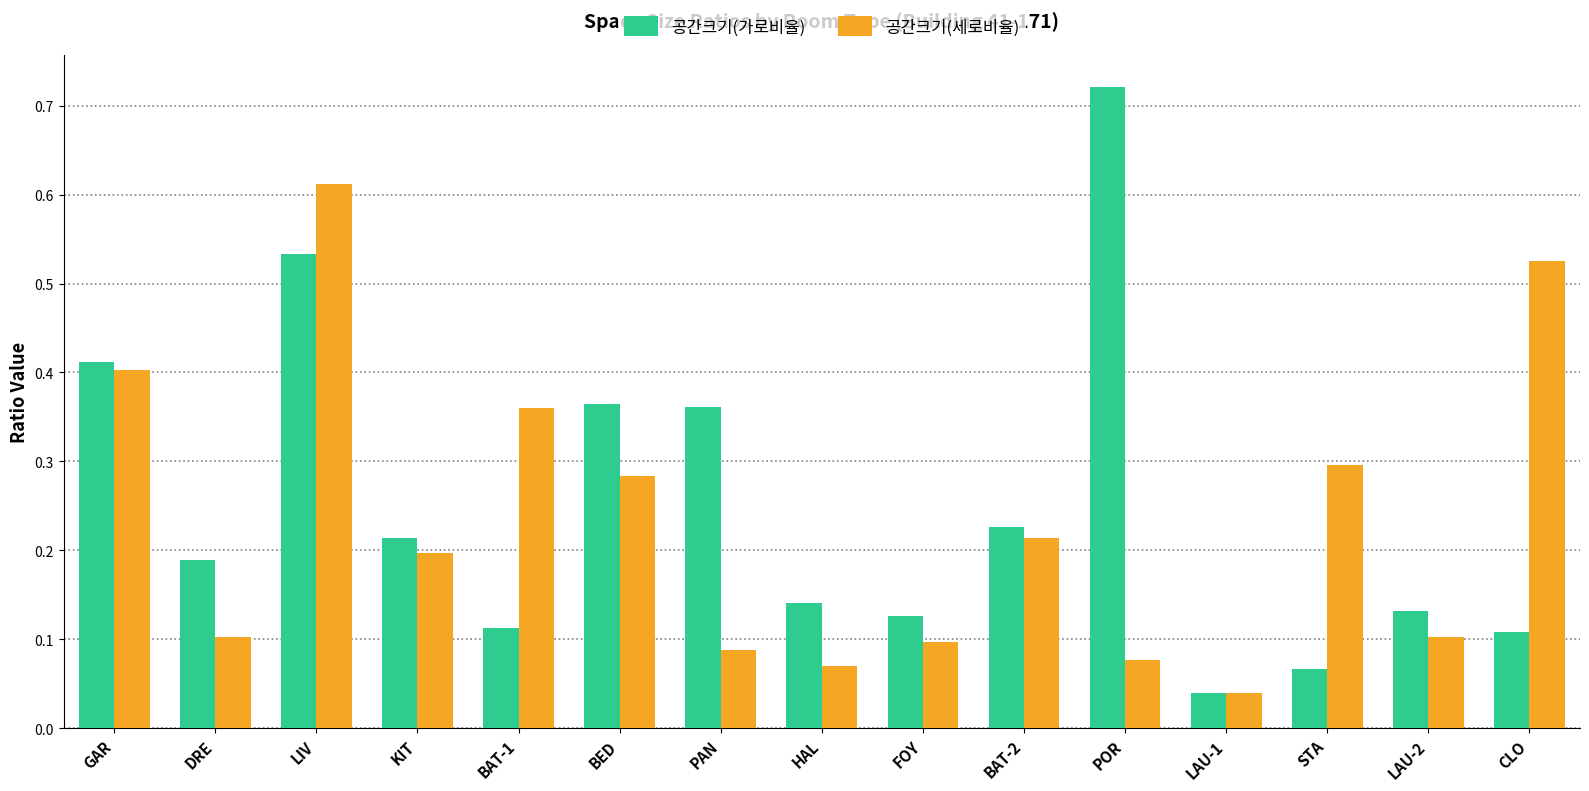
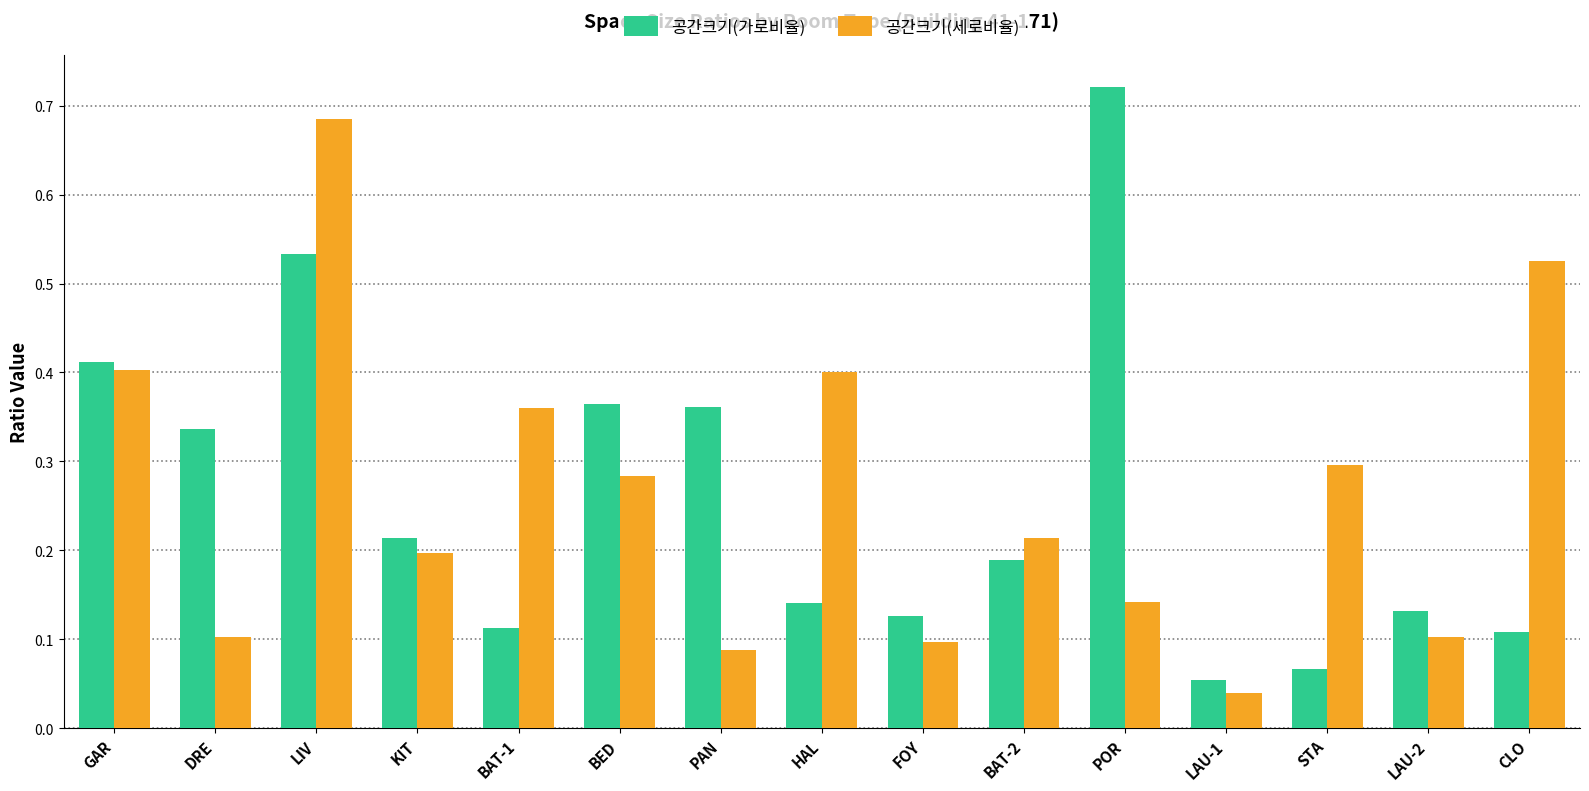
공간크기(가로비율), DRE: 0.19 -> 0.34
공간크기(세로비율), LIV: 0.61 -> 0.68
공간크기(세로비율), HAL: 0.07 -> 0.40
공간크기(가로비율), BAT-2: 0.23 -> 0.19
공간크기(세로비율), POR: 0.08 -> 0.14
공간크기(가로비율), LAU-1: 0.04 -> 0.05
